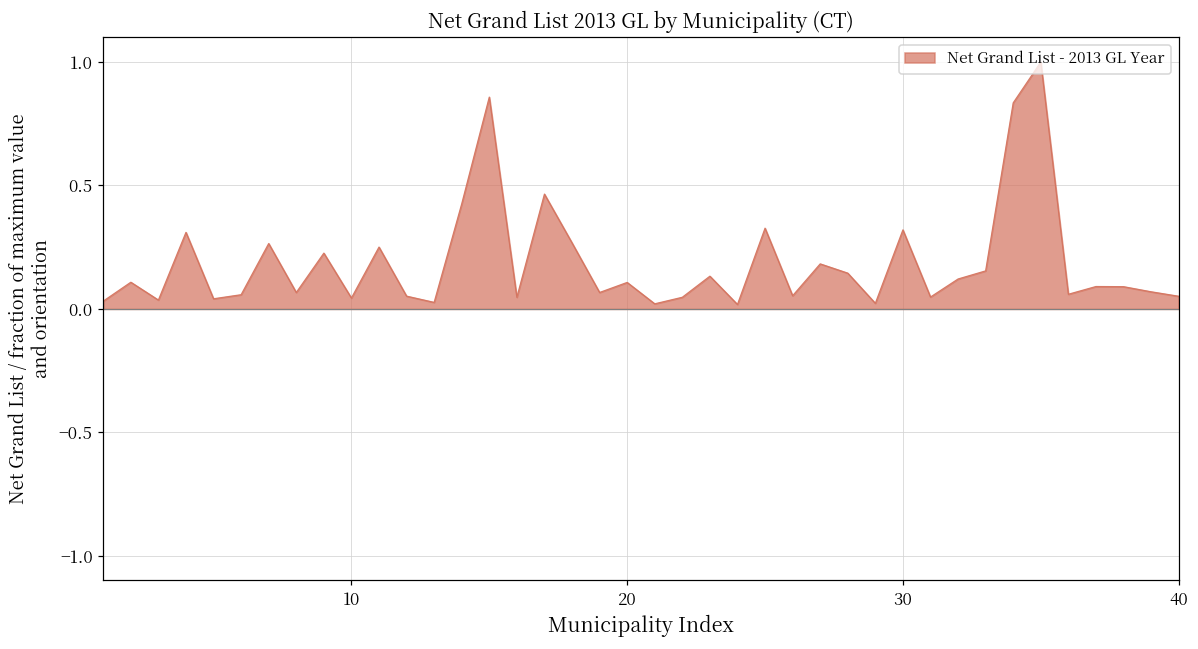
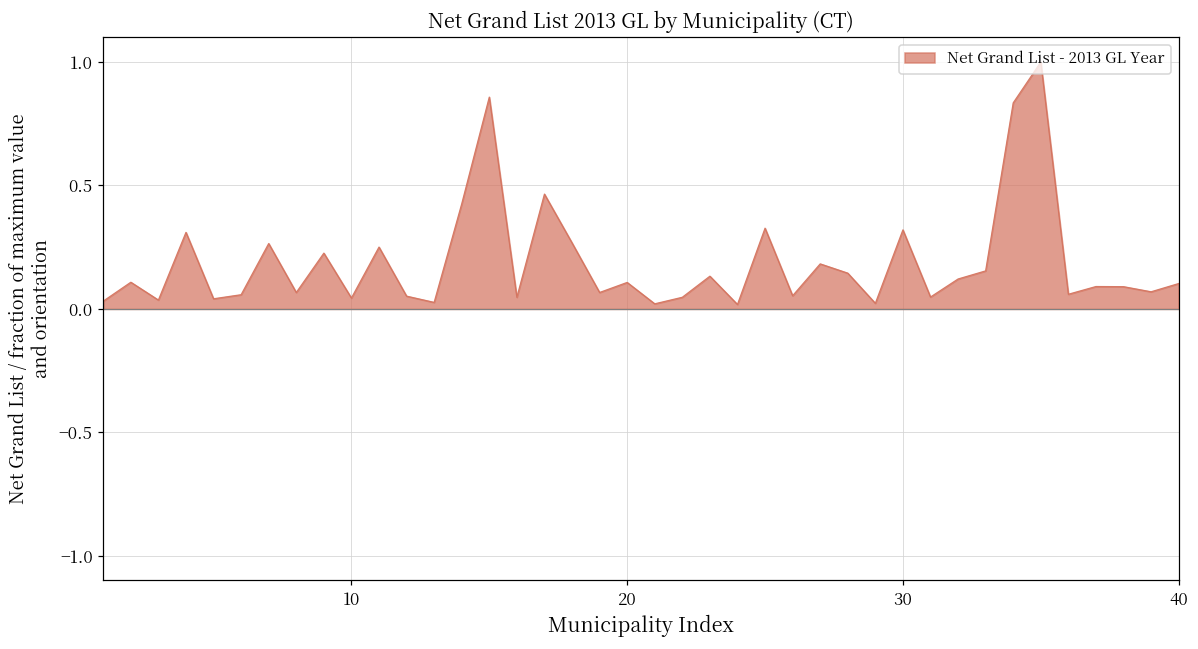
40: 0.05 -> 0.10
